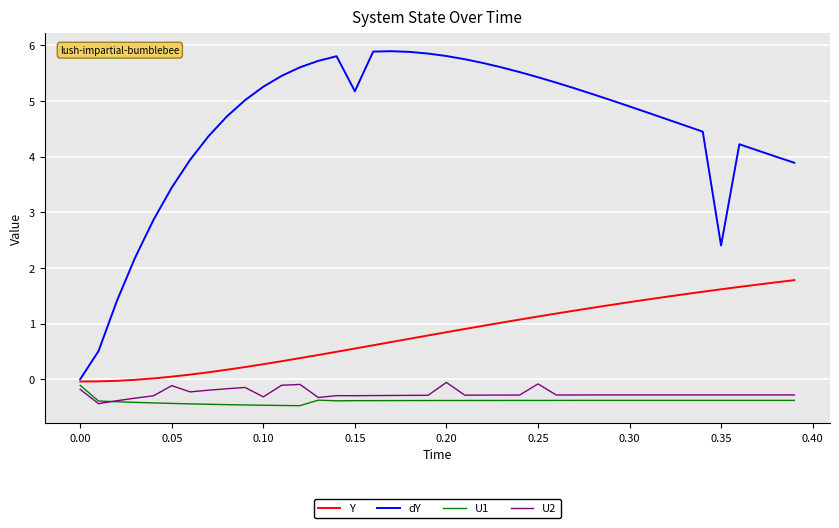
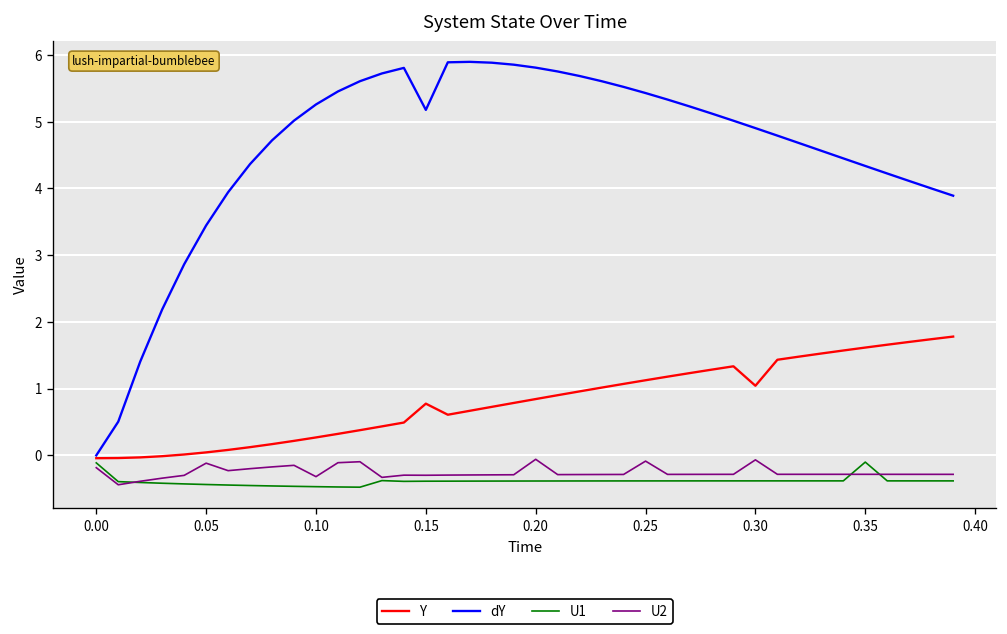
Y, 0.15: 0.6 -> 0.8
Y, 0.30: 1.4 -> 1.0
U2, 0.30: -0.3 -> -0.1
dY, 0.35: 2.4 -> 4.3
U1, 0.35: -0.4 -> -0.1
